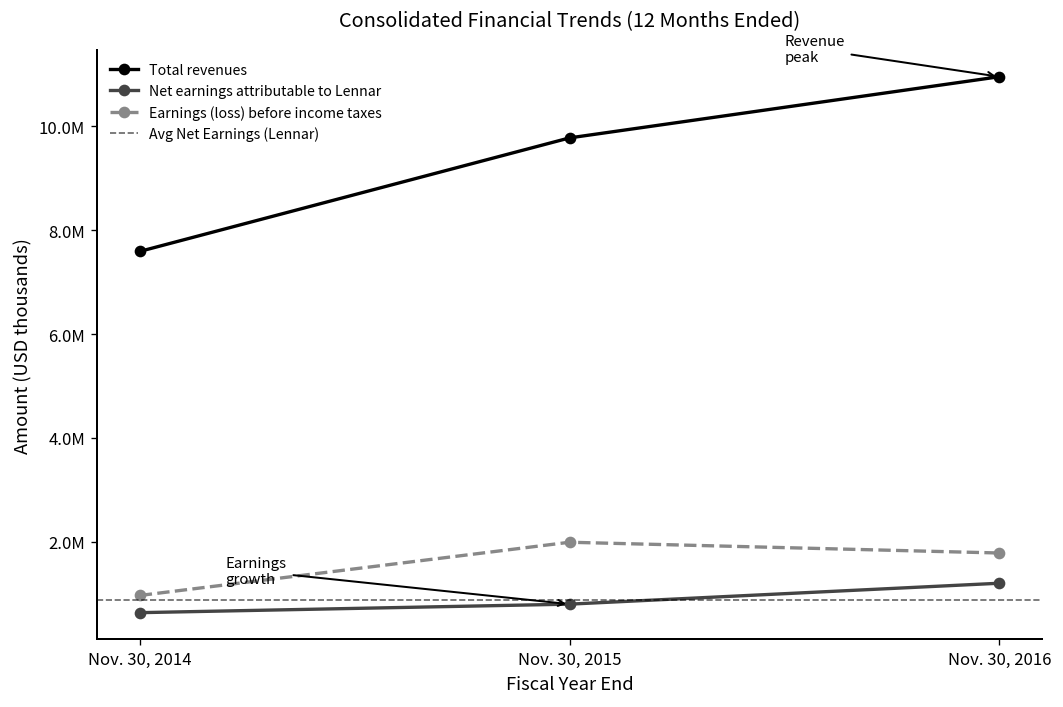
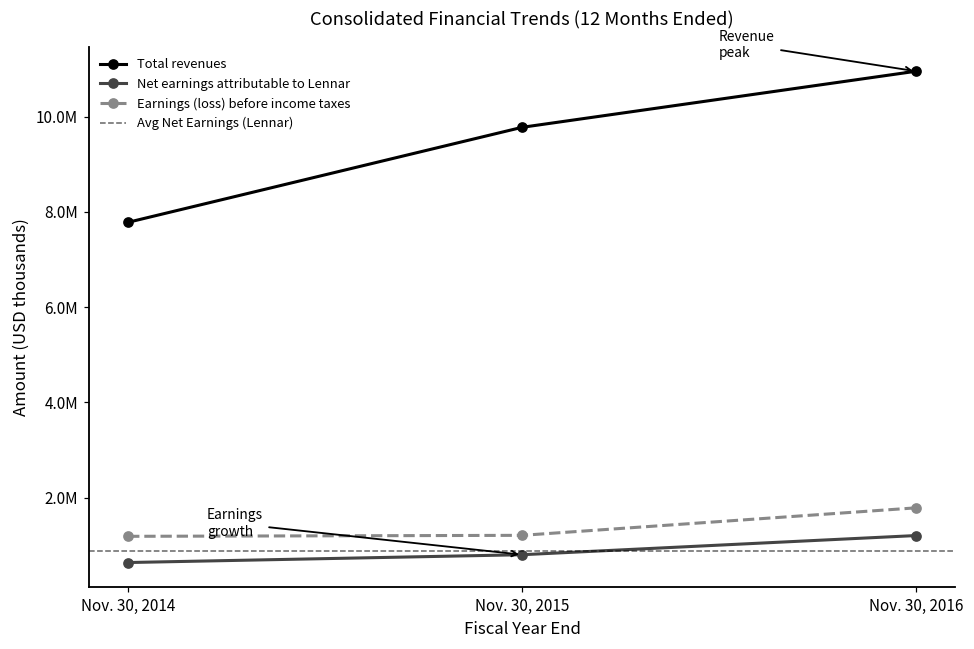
Total revenues, Nov. 30, 2014: 7600000 -> 7800000
Earnings (loss) before income taxes, Nov. 30, 2014: 1000000 -> 1200000
Earnings (loss) before income taxes, Nov. 30, 2015: 2000000 -> 1200000
